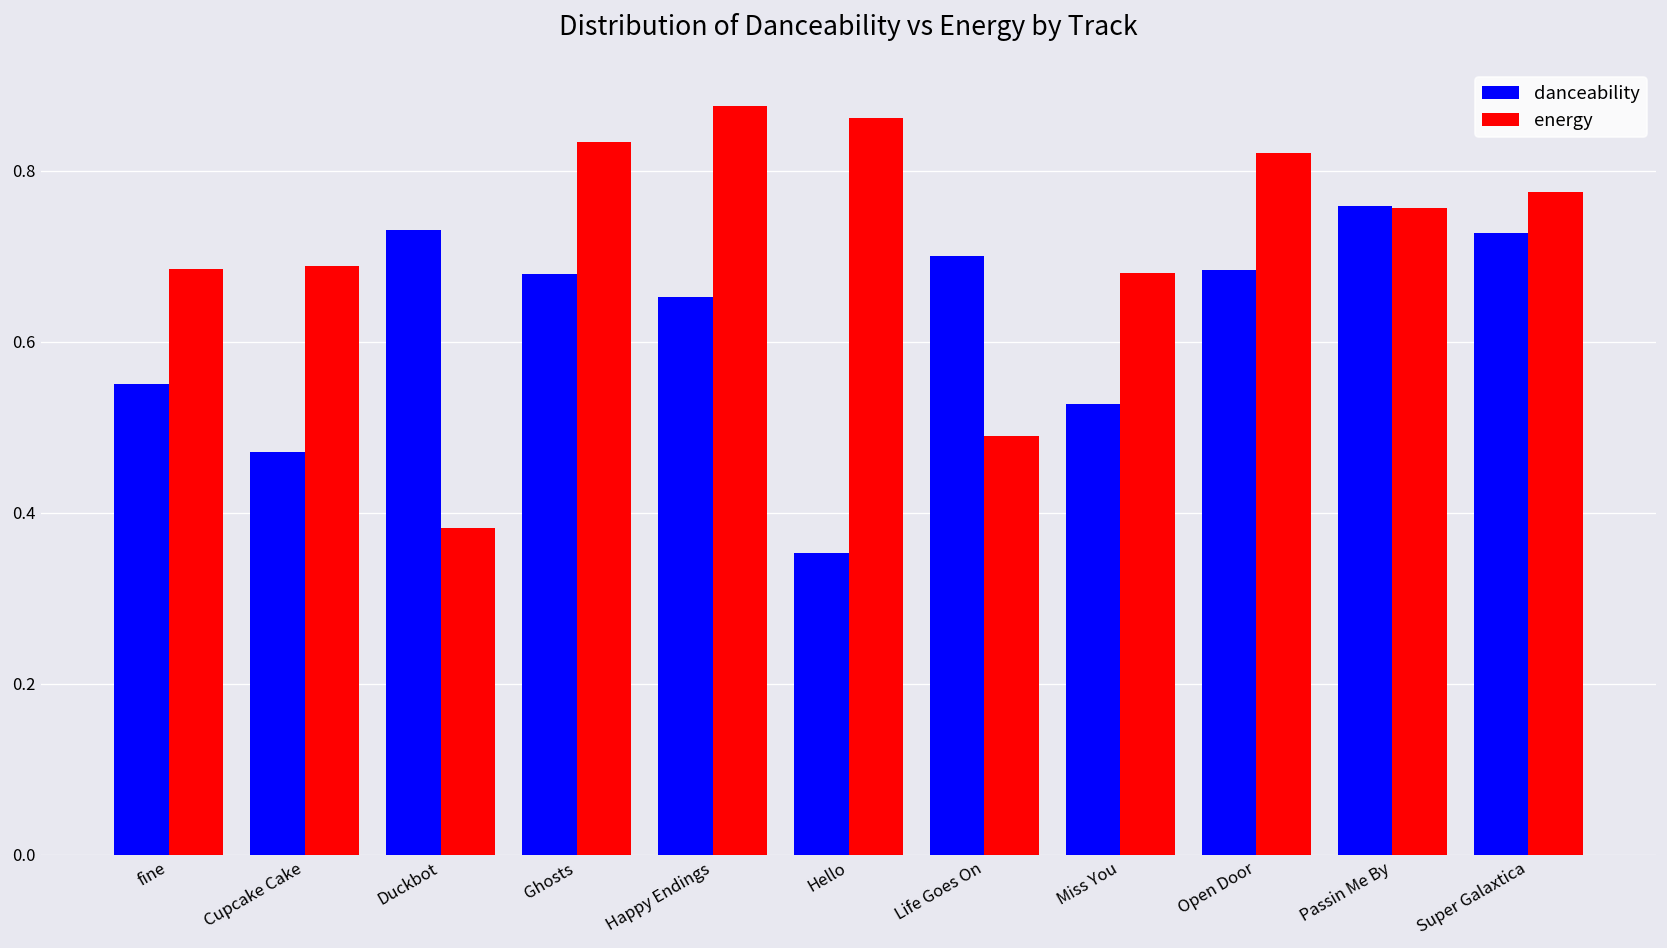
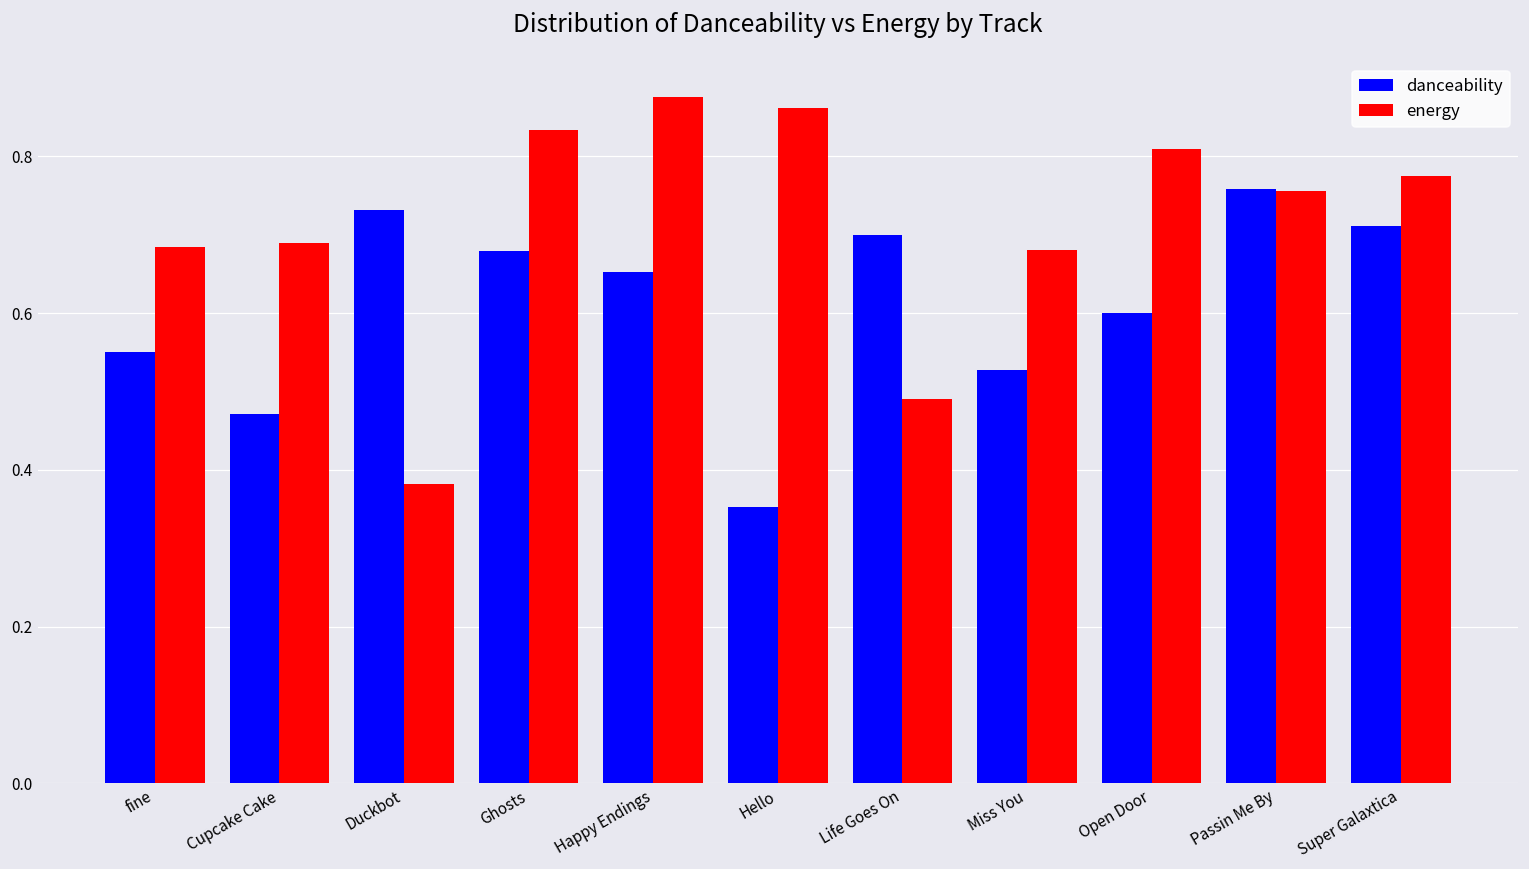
danceability, Open Door: 0.68 -> 0.60
energy, Open Door: 0.82 -> 0.81
danceability, Super Galaxtica: 0.73 -> 0.71
